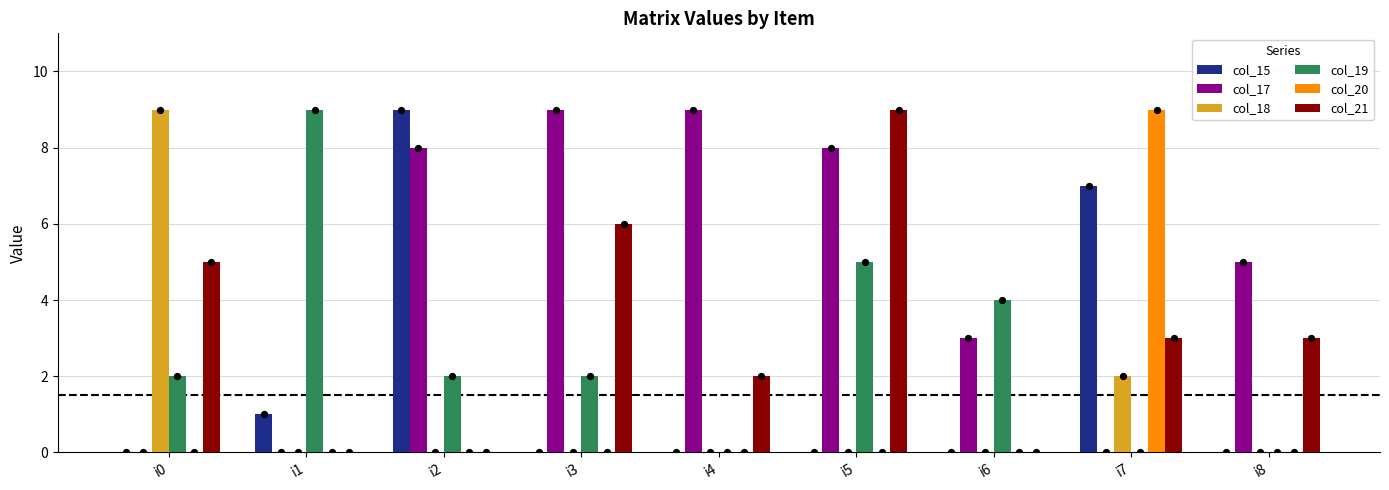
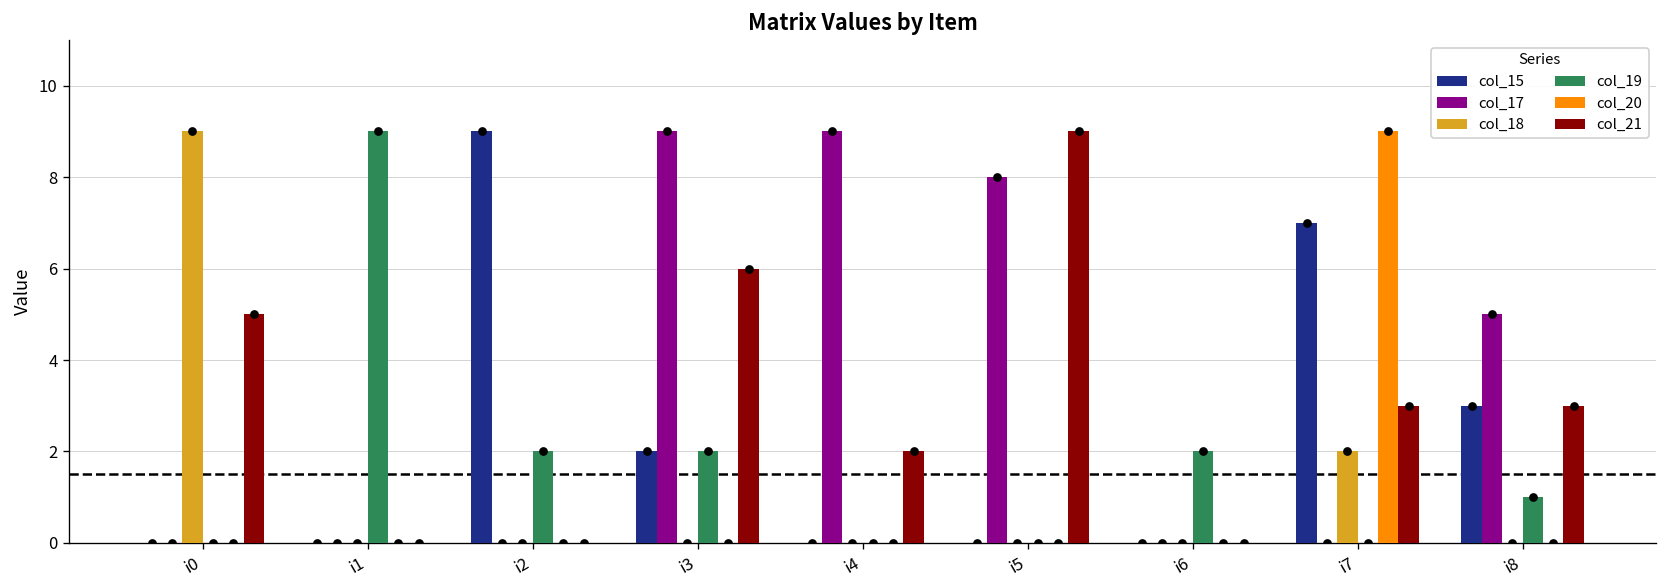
col_19, i0: 2 -> 0
col_15, i1: 1 -> 0
col_17, i2: 8 -> 0
col_15, i3: 0 -> 2
col_19, i5: 5 -> 0
col_17, i6: 3 -> 0
col_19, i6: 4 -> 2
col_15, i8: 0 -> 3
col_19, i8: 0 -> 1
